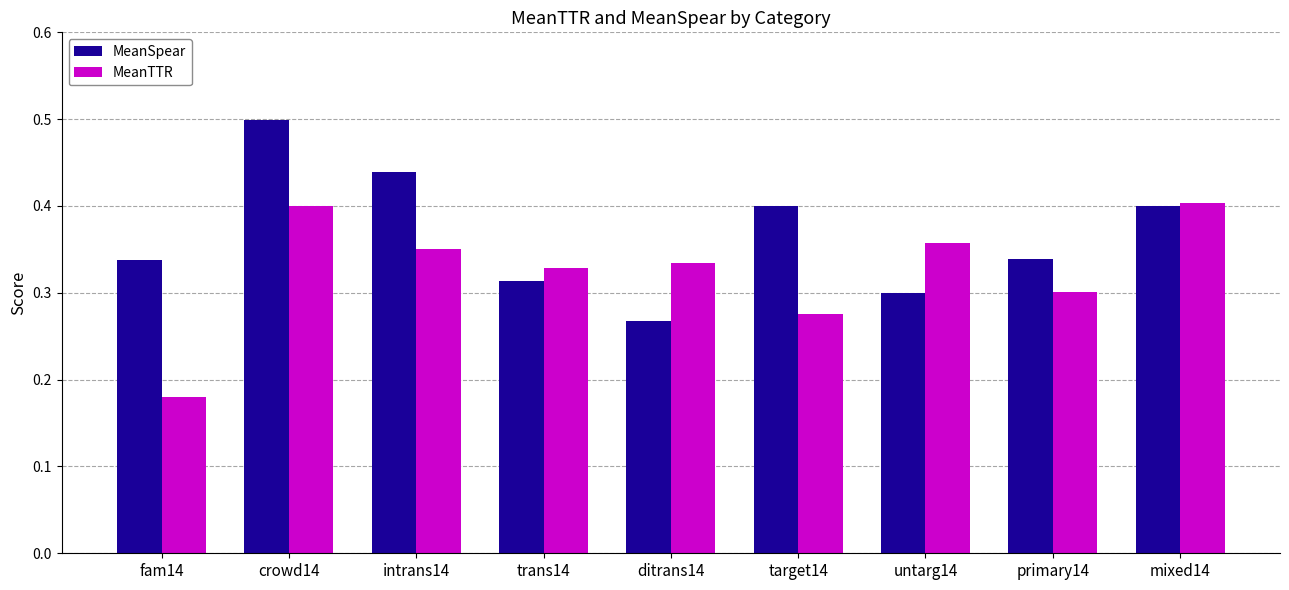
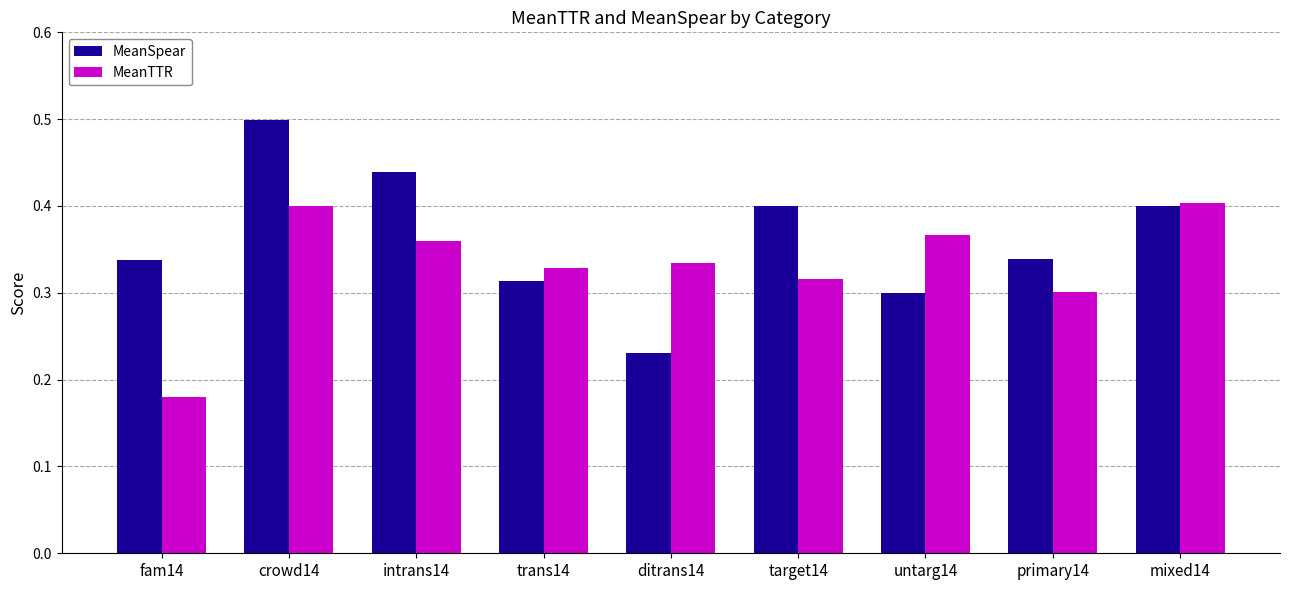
MeanTTR, intrans14: 0.35 -> 0.36
MeanSpear, ditrans14: 0.27 -> 0.23
MeanTTR, target14: 0.28 -> 0.32
MeanTTR, untarg14: 0.36 -> 0.37
